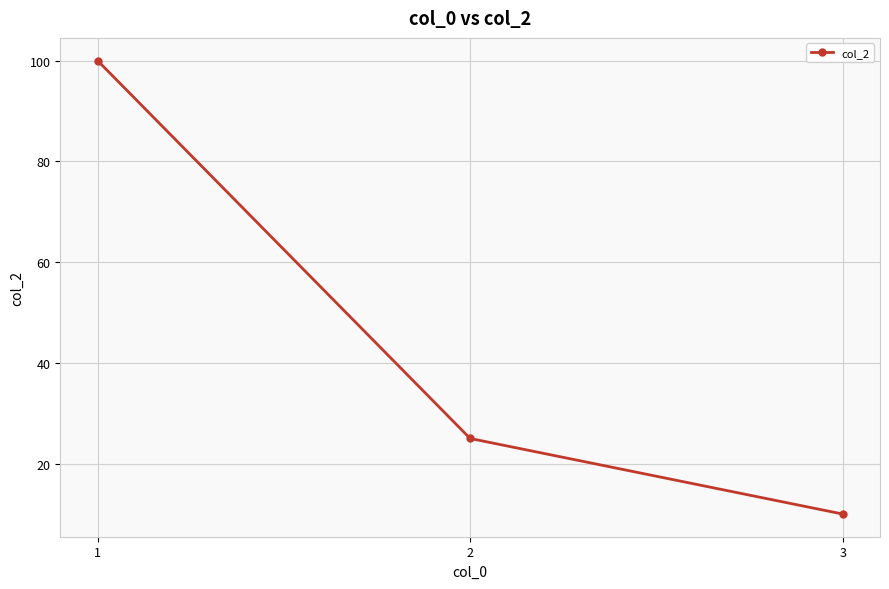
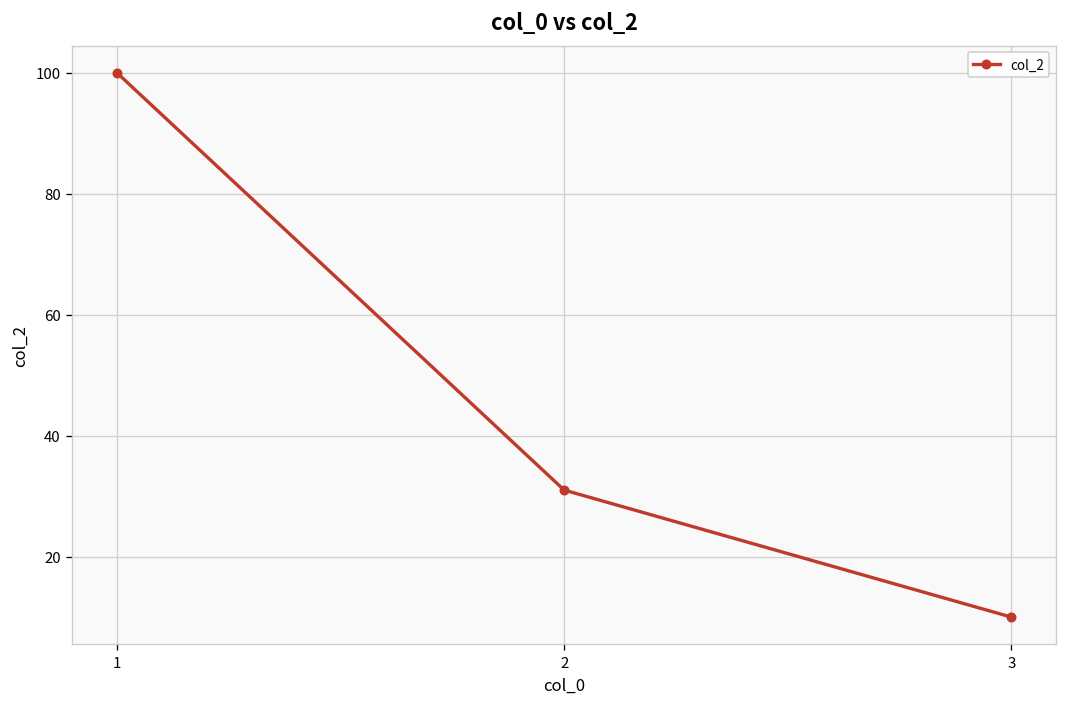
2: 25 -> 31
